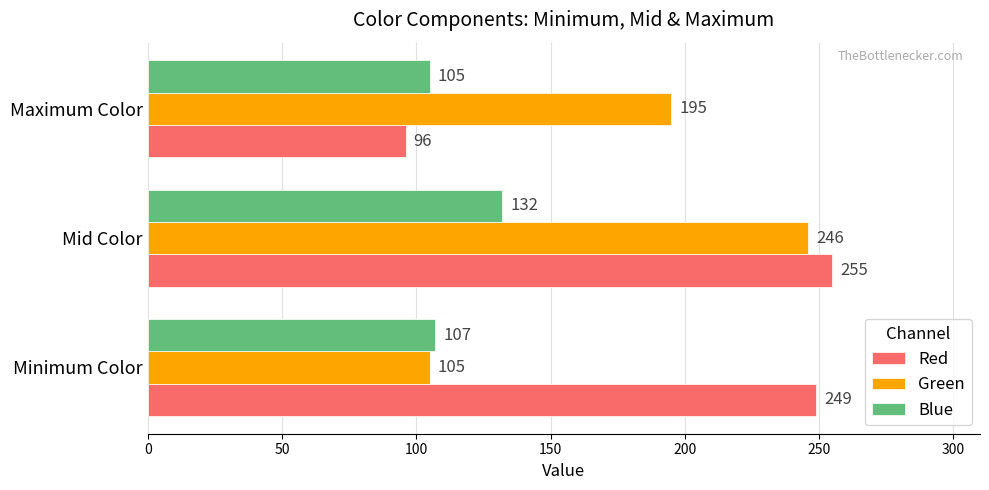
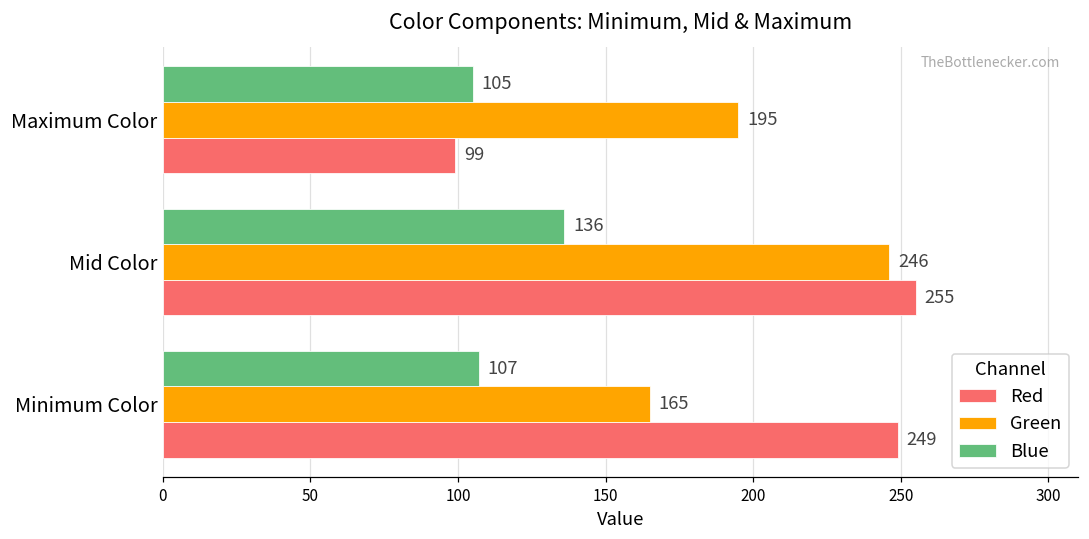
Red, Maximum Color: 96 -> 99
Blue, Mid Color: 132 -> 136
Green, Minimum Color: 105 -> 165
